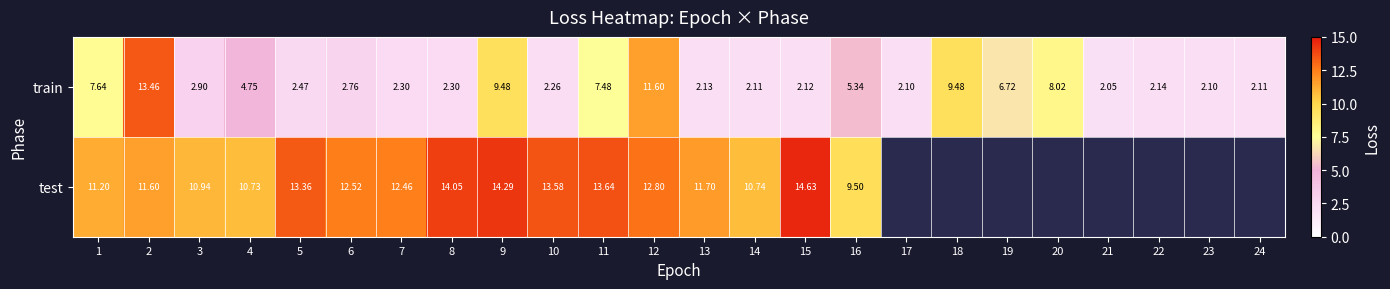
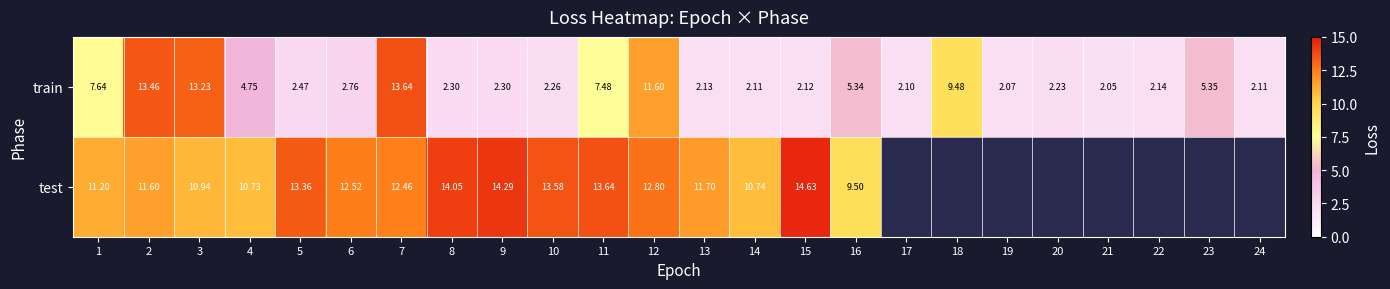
train, 3: 2.90 -> 13.23
train, 7: 2.30 -> 13.64
train, 9: 9.48 -> 2.30
train, 19: 6.72 -> 2.07
train, 20: 8.02 -> 2.23
train, 23: 2.10 -> 5.35
